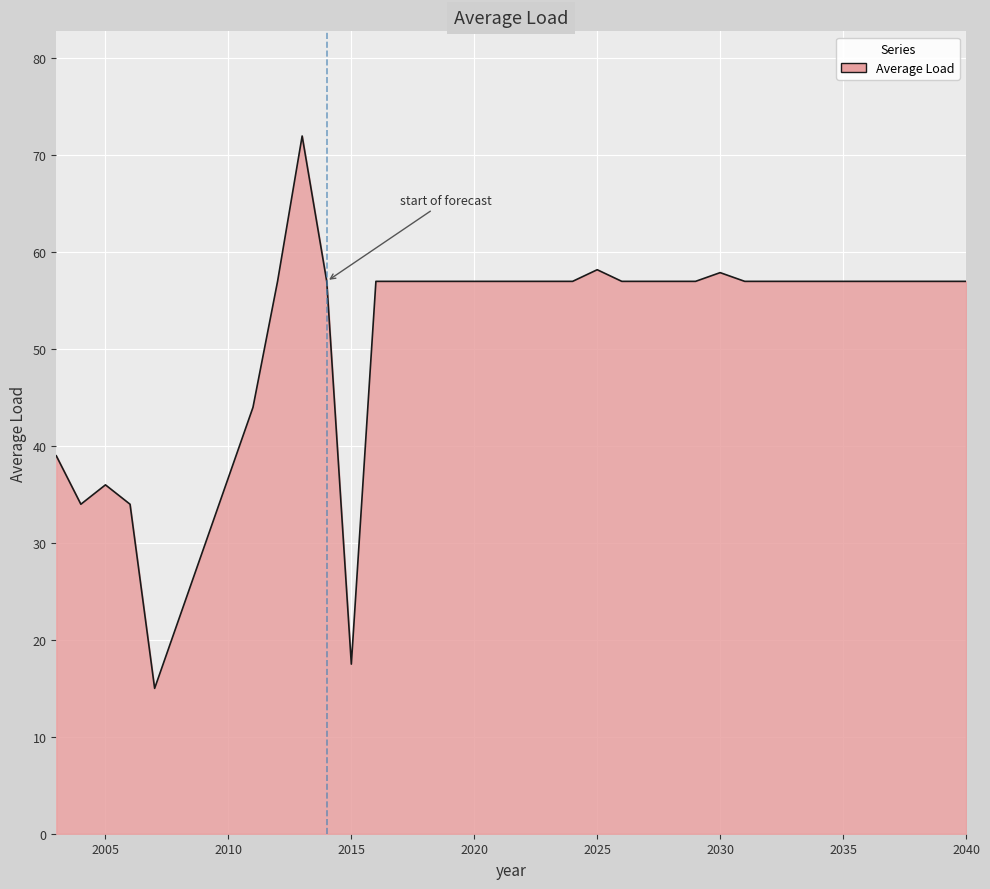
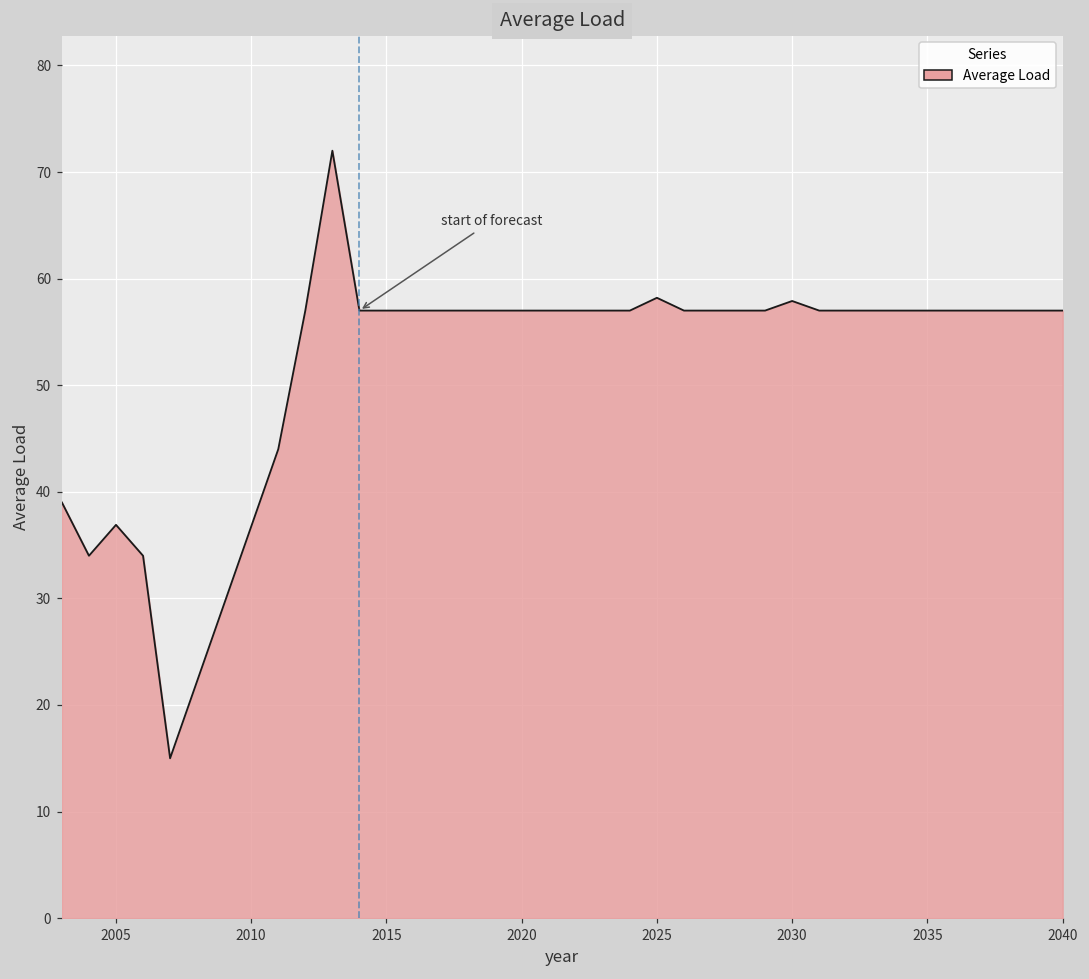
2005: 36 -> 37
2015: 18 -> 57
